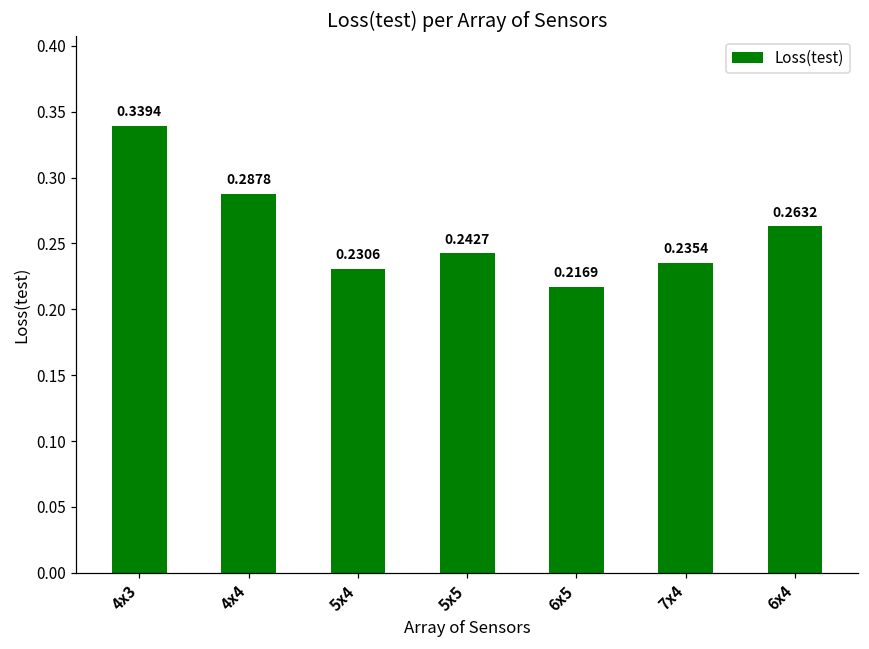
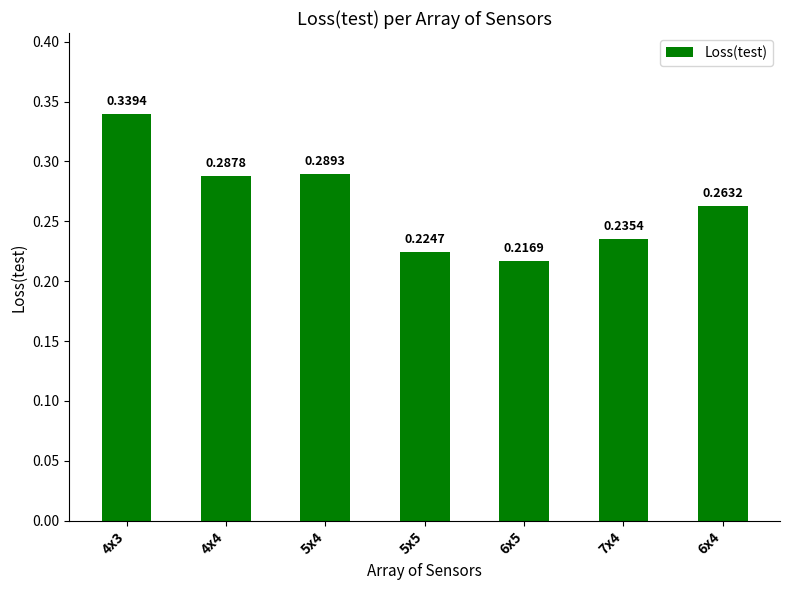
5x4: 0.2306 -> 0.2893
5x5: 0.2427 -> 0.2247
